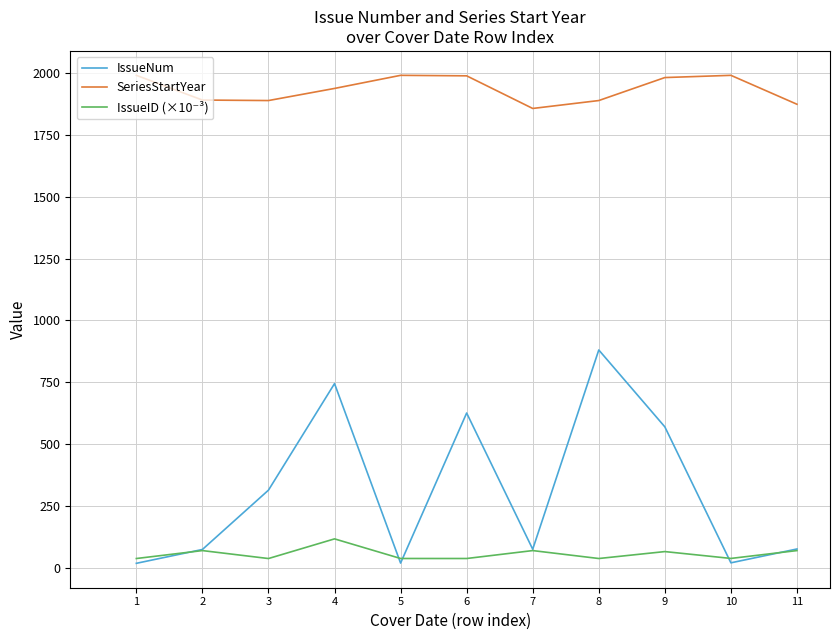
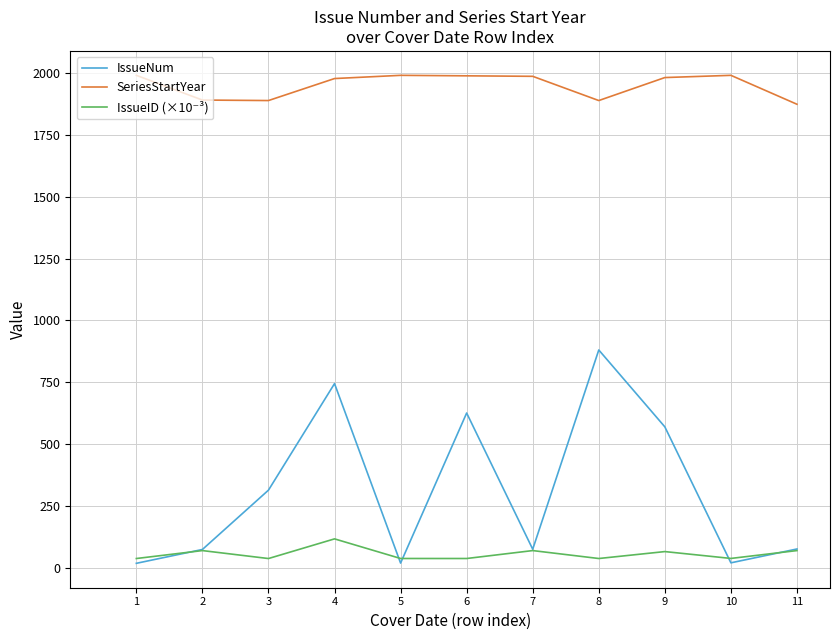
SeriesStartYear, 4: 1940 -> 1980
SeriesStartYear, 7: 1860 -> 1990
